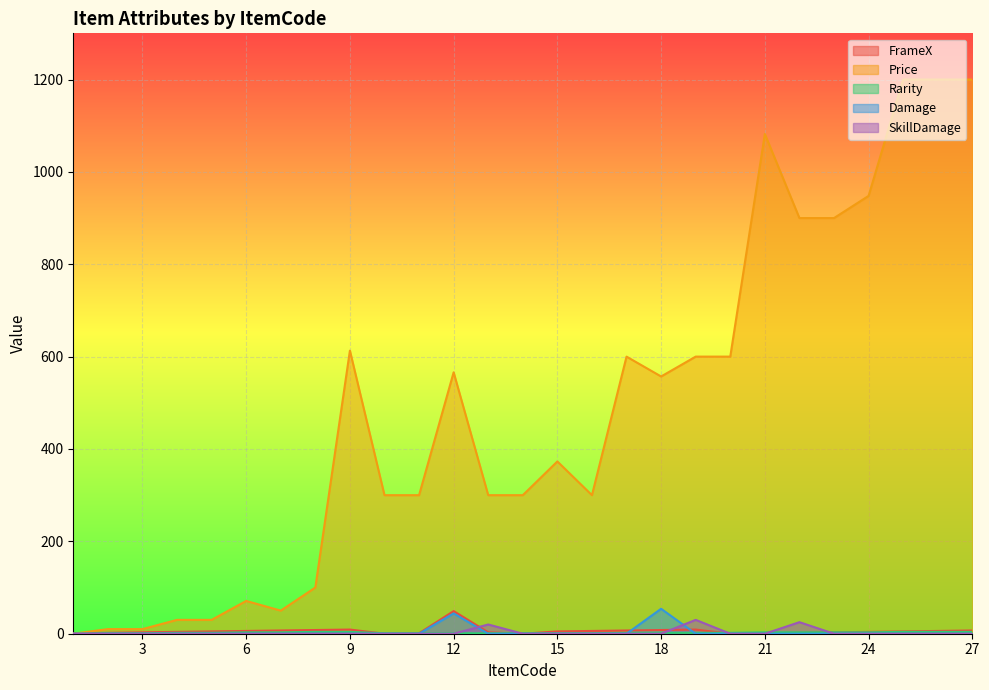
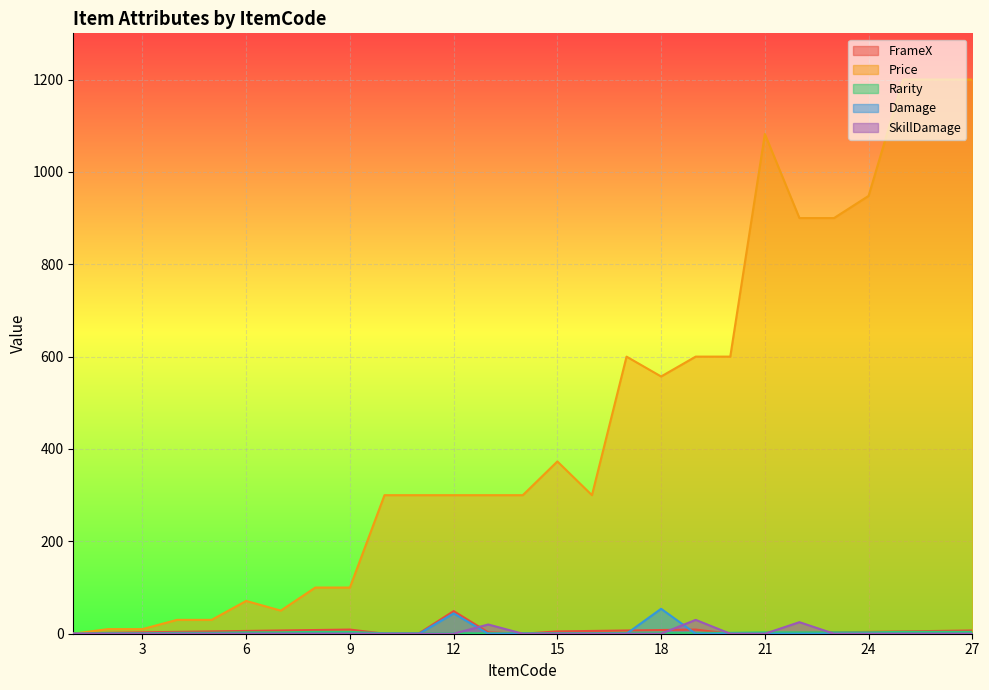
Price, 9: 610 -> 100
Price, 12: 570 -> 300
